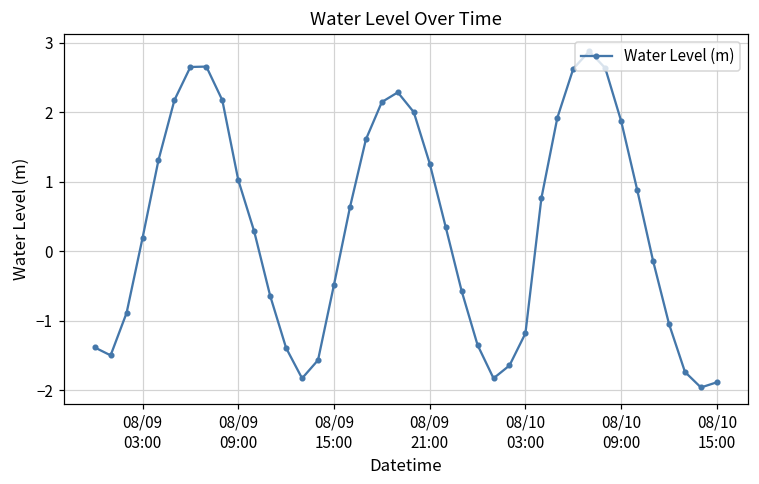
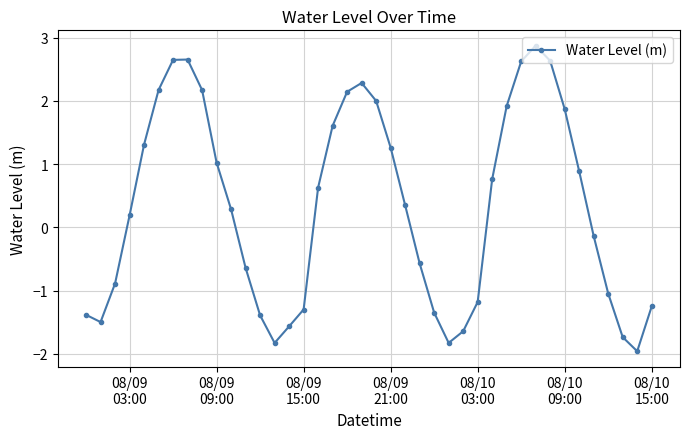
08/09 15:00: -0.5 -> -1.3
08/10 15:00: -1.9 -> -1.2
